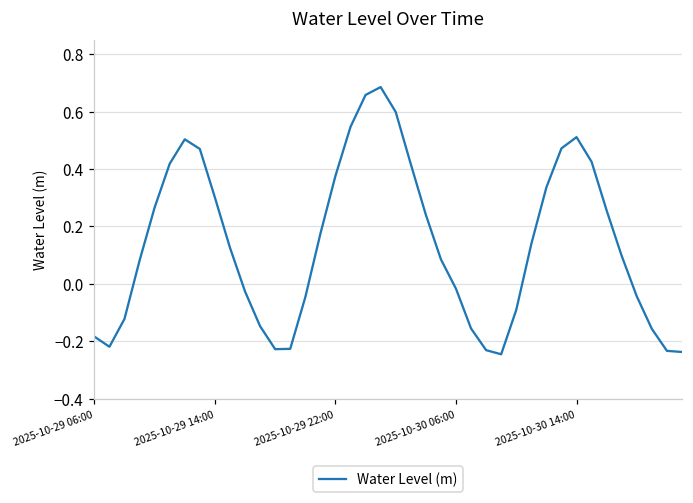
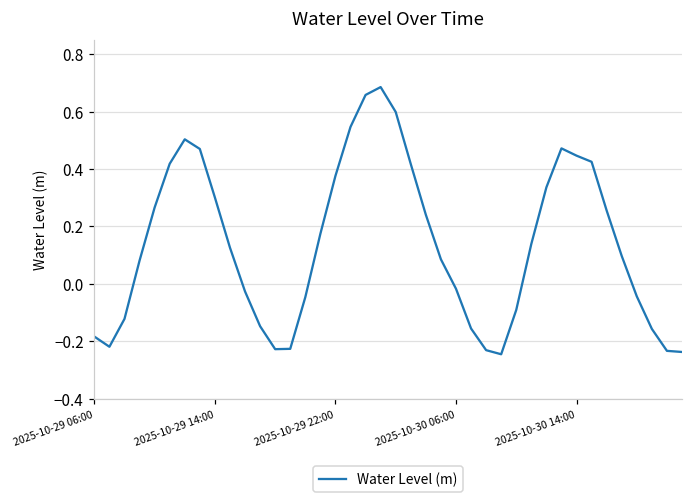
2025-10-30 14:00: 0.51 -> 0.45
